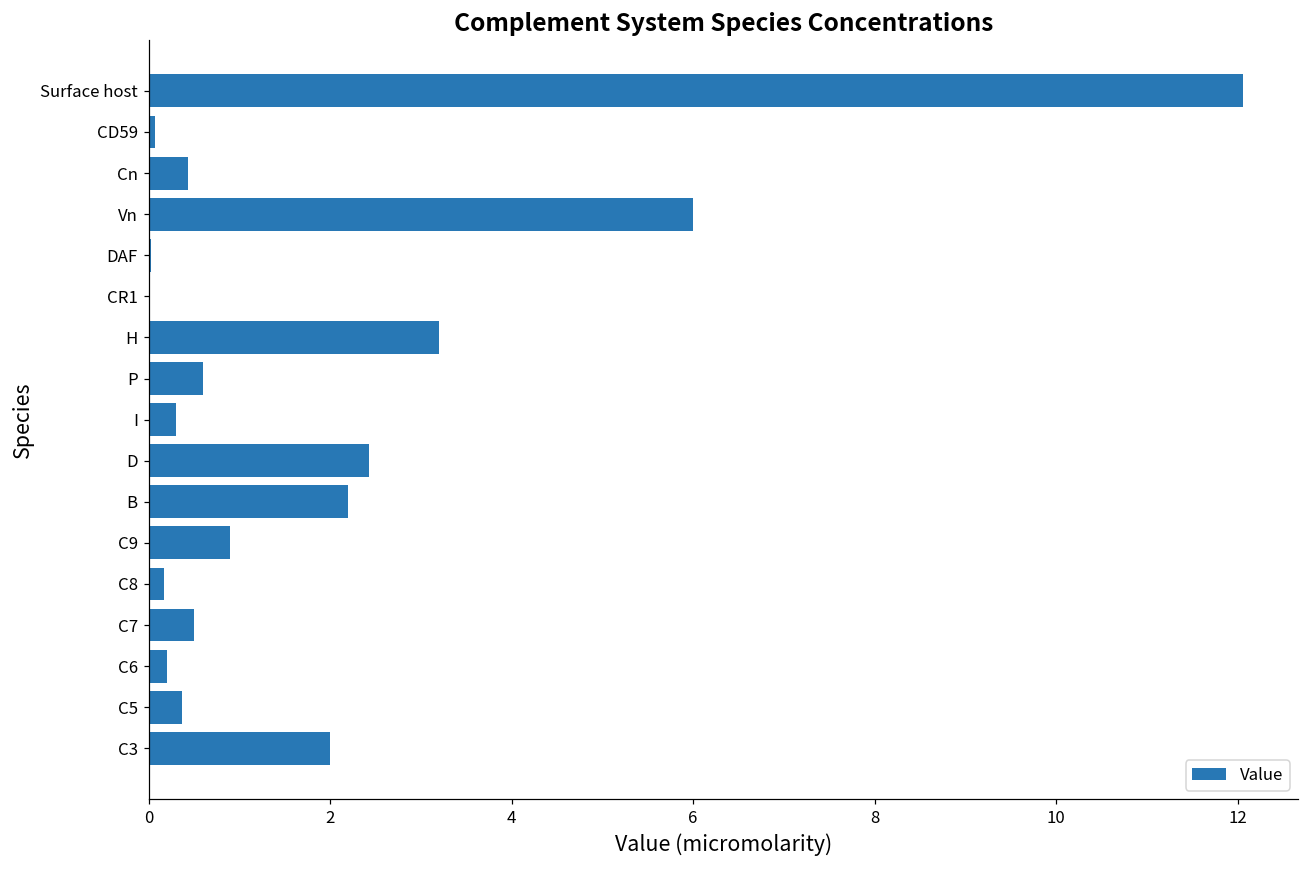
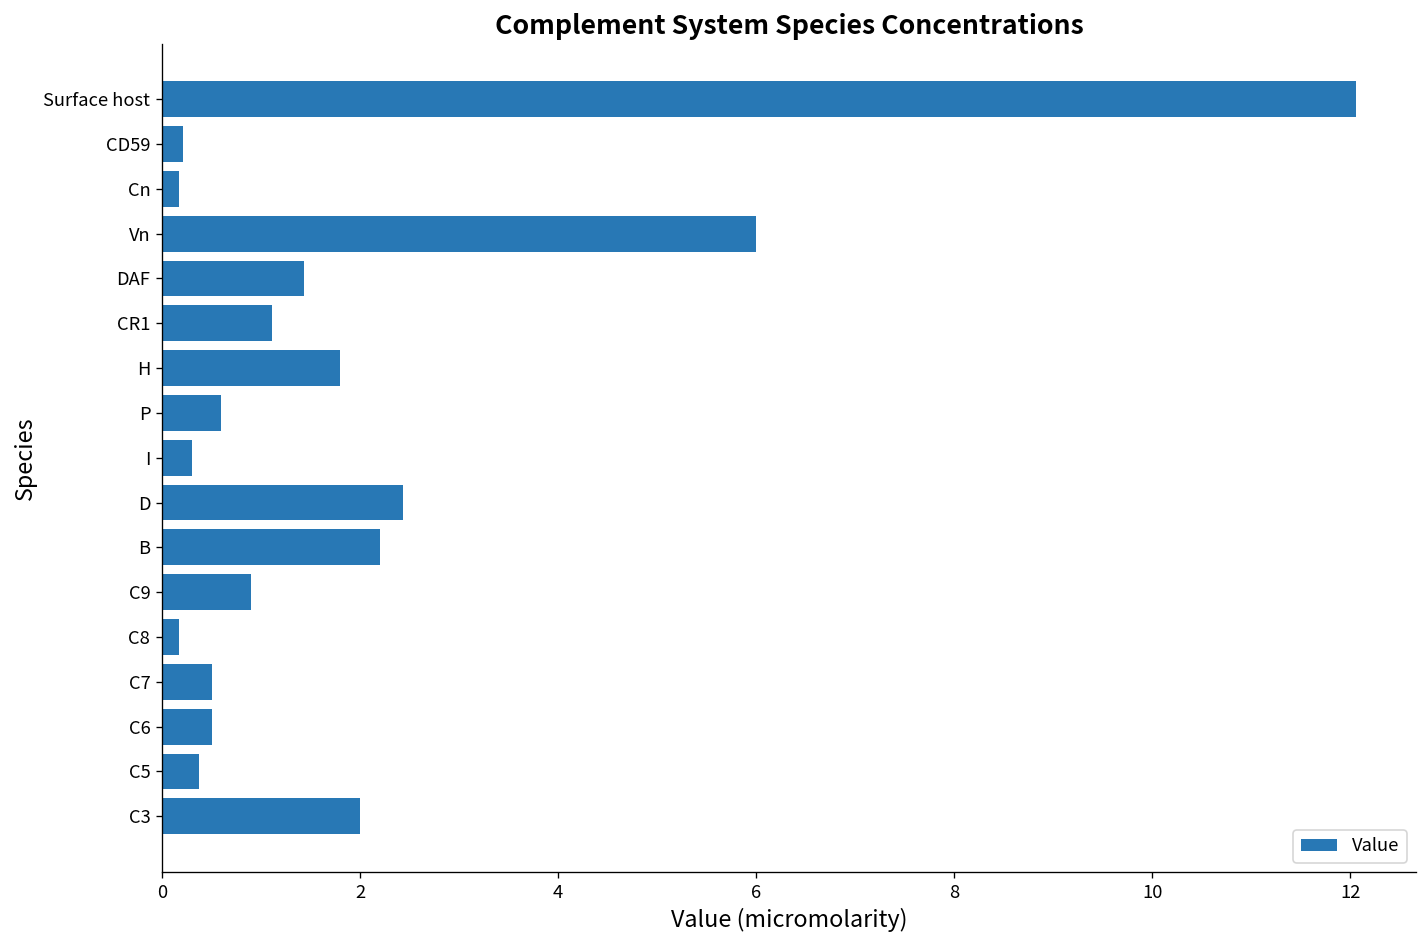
CD59: 0.1 -> 0.2
Cn: 0.4 -> 0.2
DAF: 0.0 -> 1.4
CR1: 0.0 -> 1.1
H: 3.2 -> 1.8
C6: 0.2 -> 0.5
